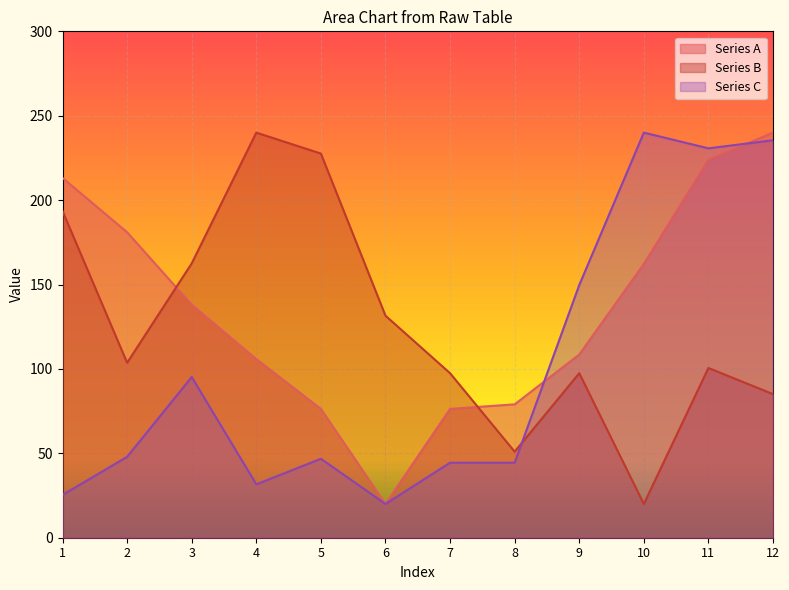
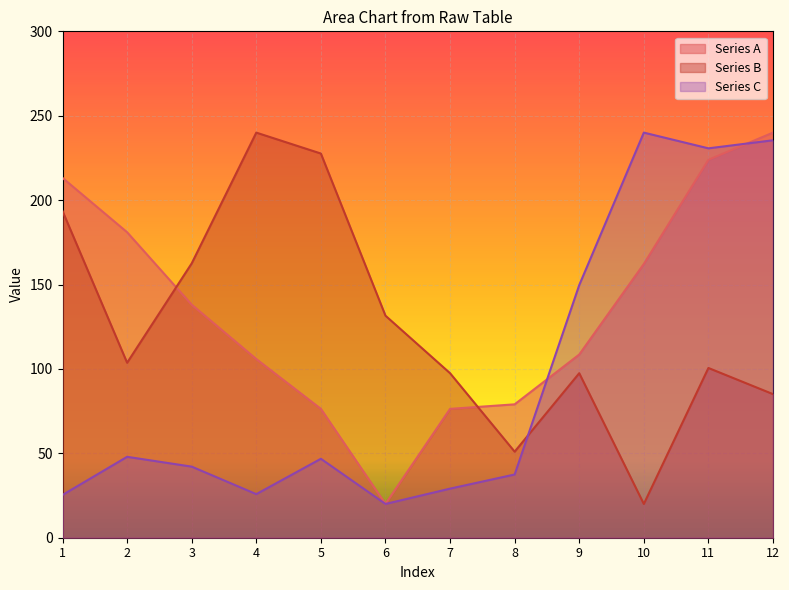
Series C, 3: 95 -> 42
Series C, 4: 32 -> 26
Series C, 7: 44 -> 29
Series C, 8: 44 -> 37
